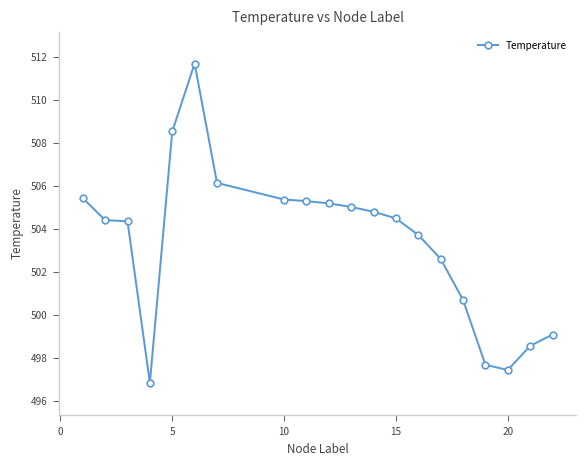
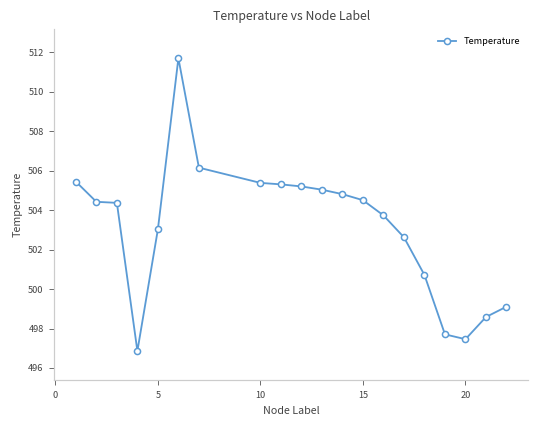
5: 508.5 -> 503.0
